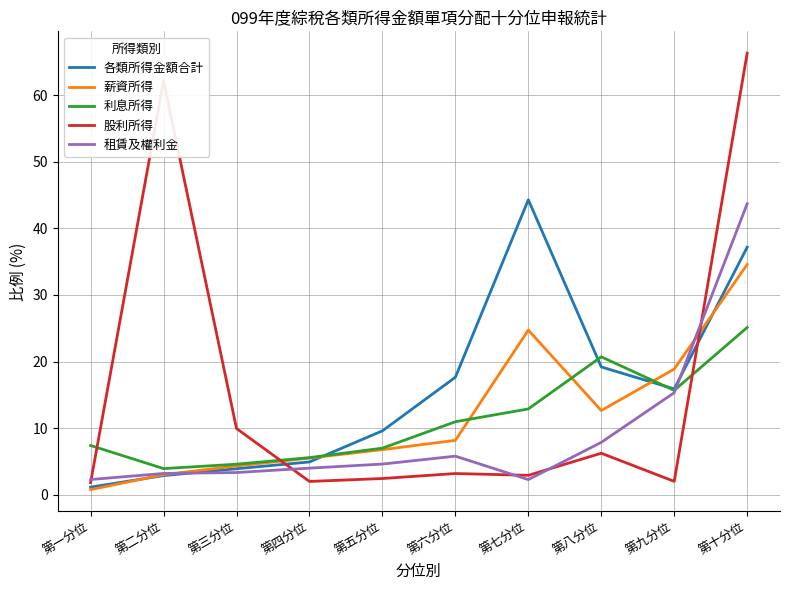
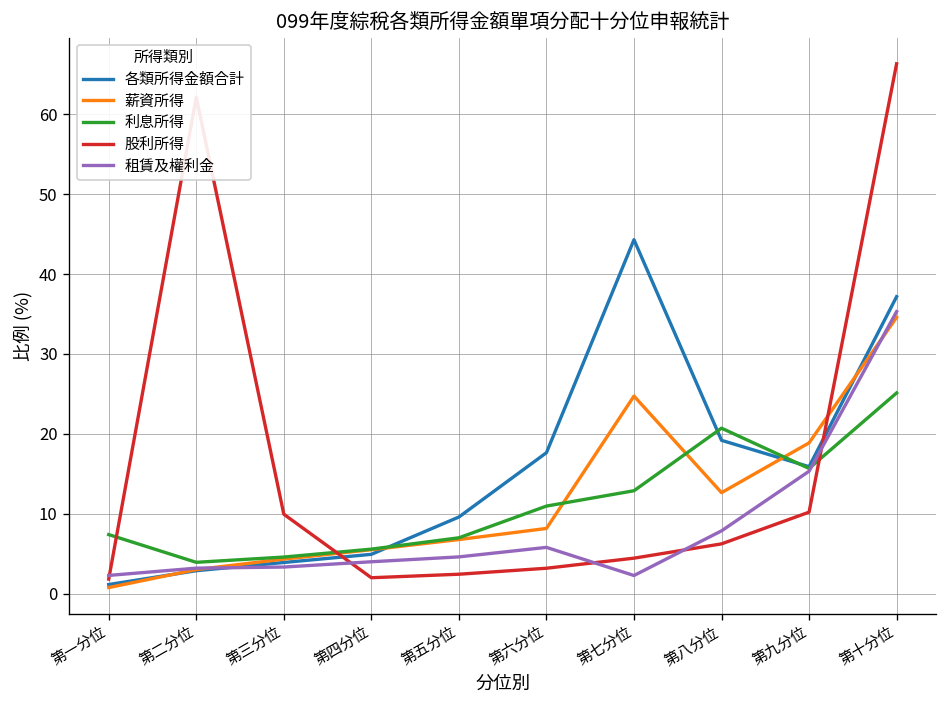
股利所得, 第七分位: 3 -> 4
股利所得, 第九分位: 2 -> 10
租賃及權利金, 第十分位: 44 -> 35
